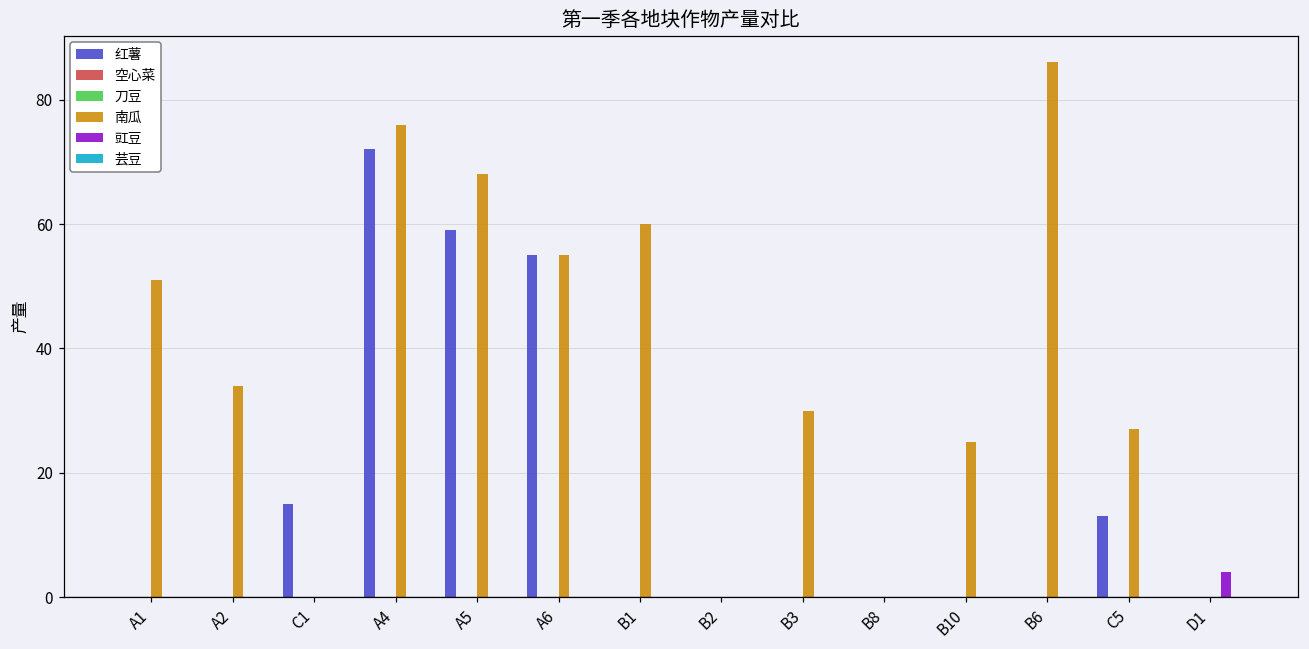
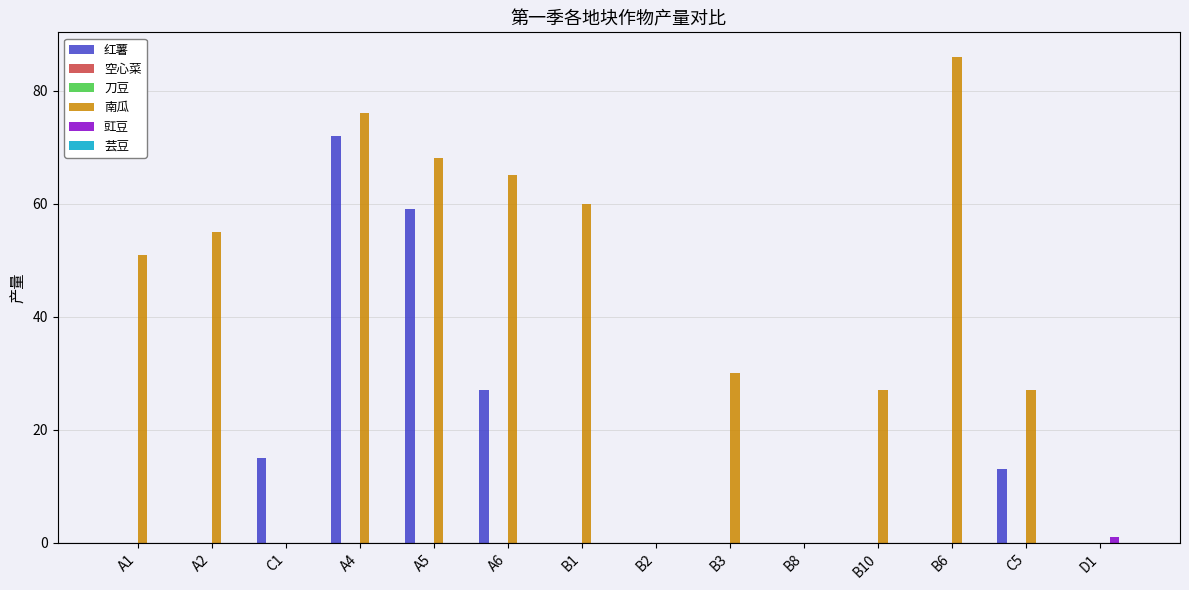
南瓜, A2: 34 -> 55
红薯, A6: 55 -> 27
南瓜, A6: 55 -> 65
南瓜, B10: 25 -> 27
豇豆, D1: 4 -> 1
